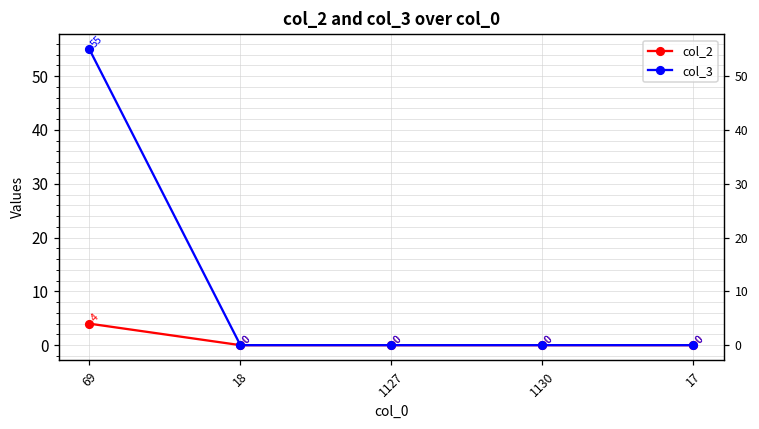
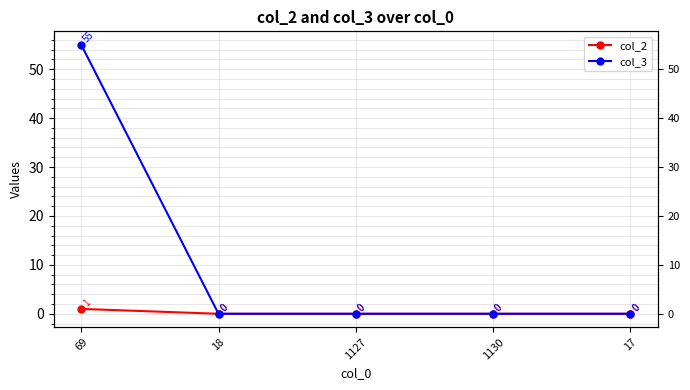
col_2, 69: 4 -> 1
